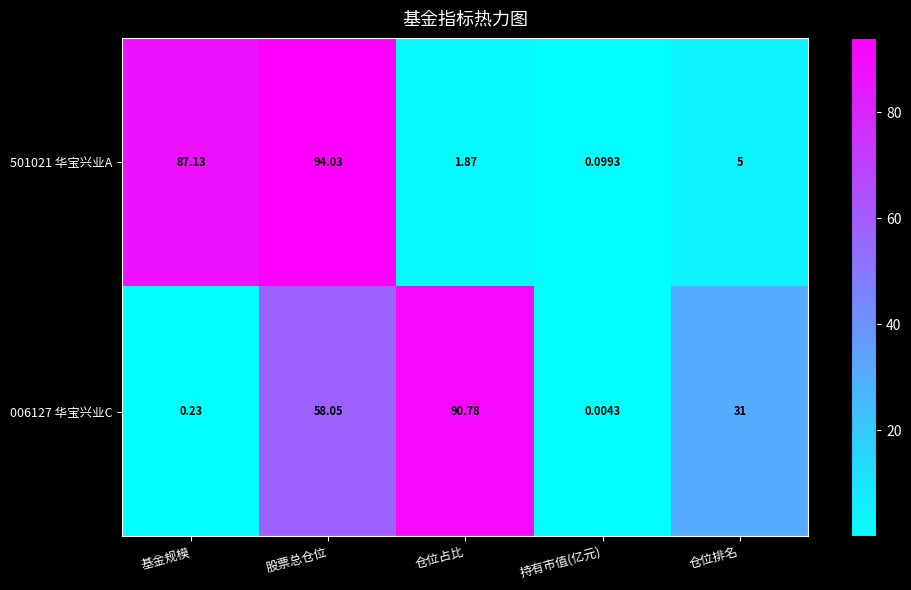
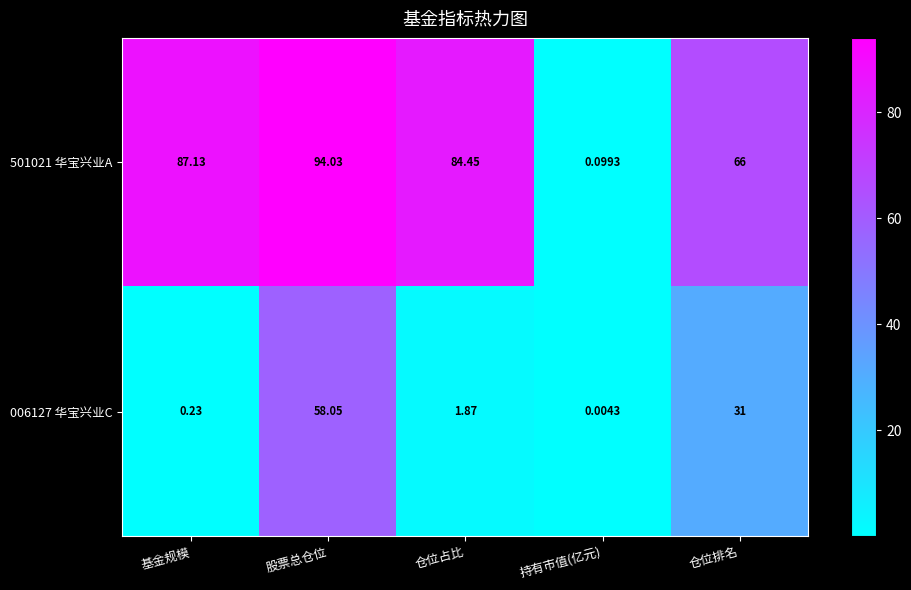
501021 华宝兴业A, 仓位占比: 1.87 -> 84.45
501021 华宝兴业A, 仓位排名: 5 -> 66
006127 华宝兴业C, 仓位占比: 90.78 -> 1.87
